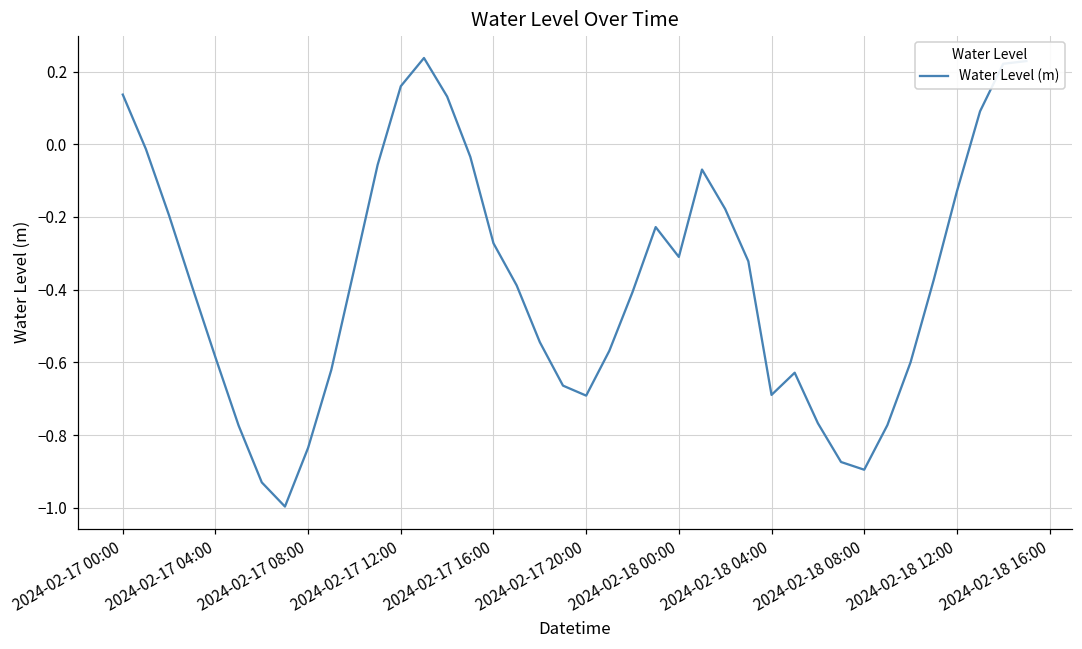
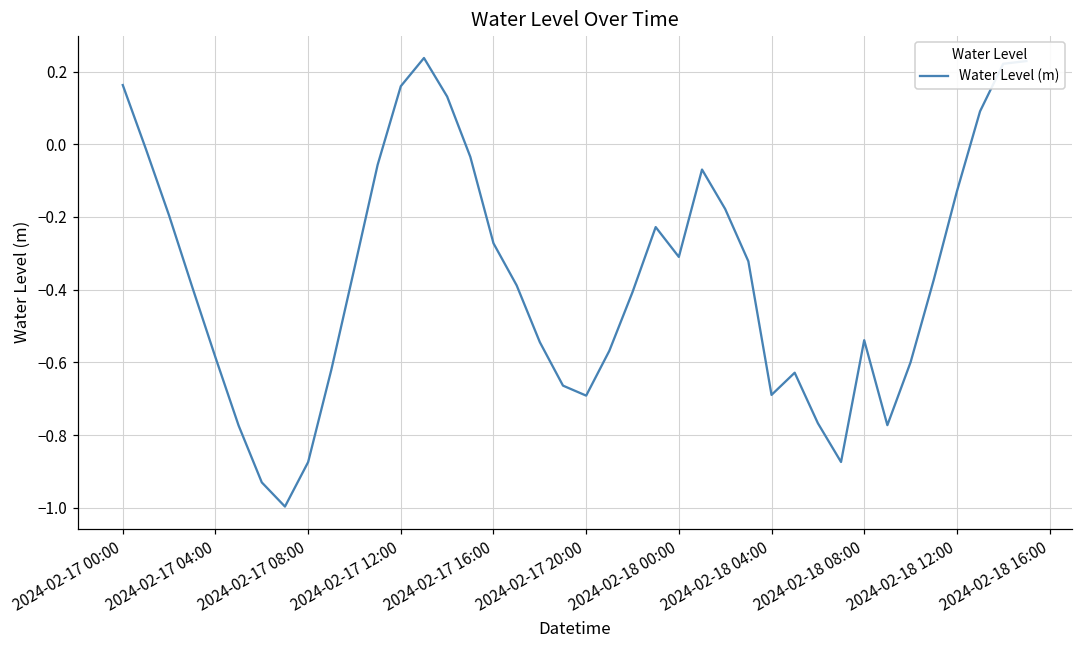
2024-02-17 00:00: 0.14 -> 0.16
2024-02-17 08:00: -0.83 -> -0.87
2024-02-18 08:00: -0.90 -> -0.54
